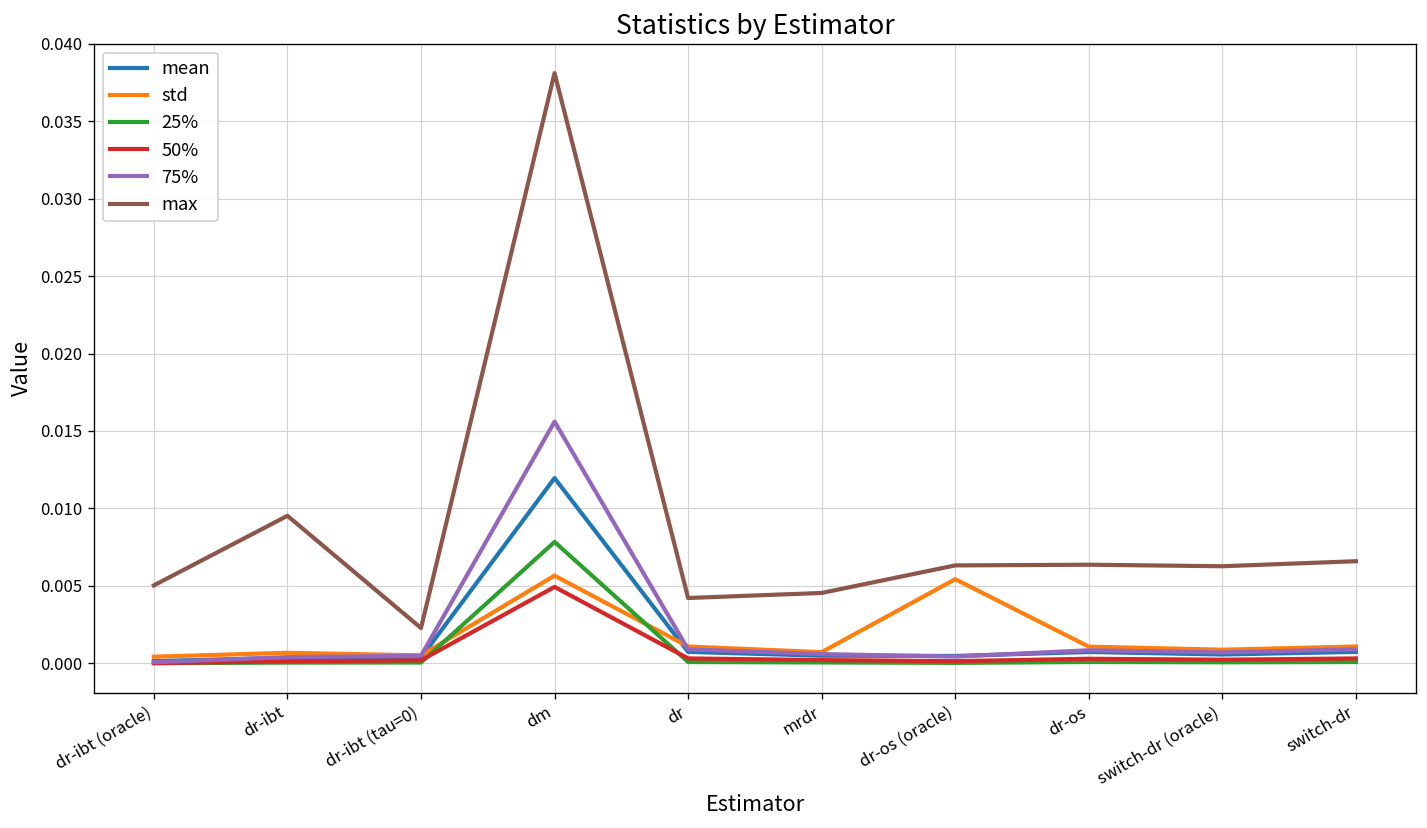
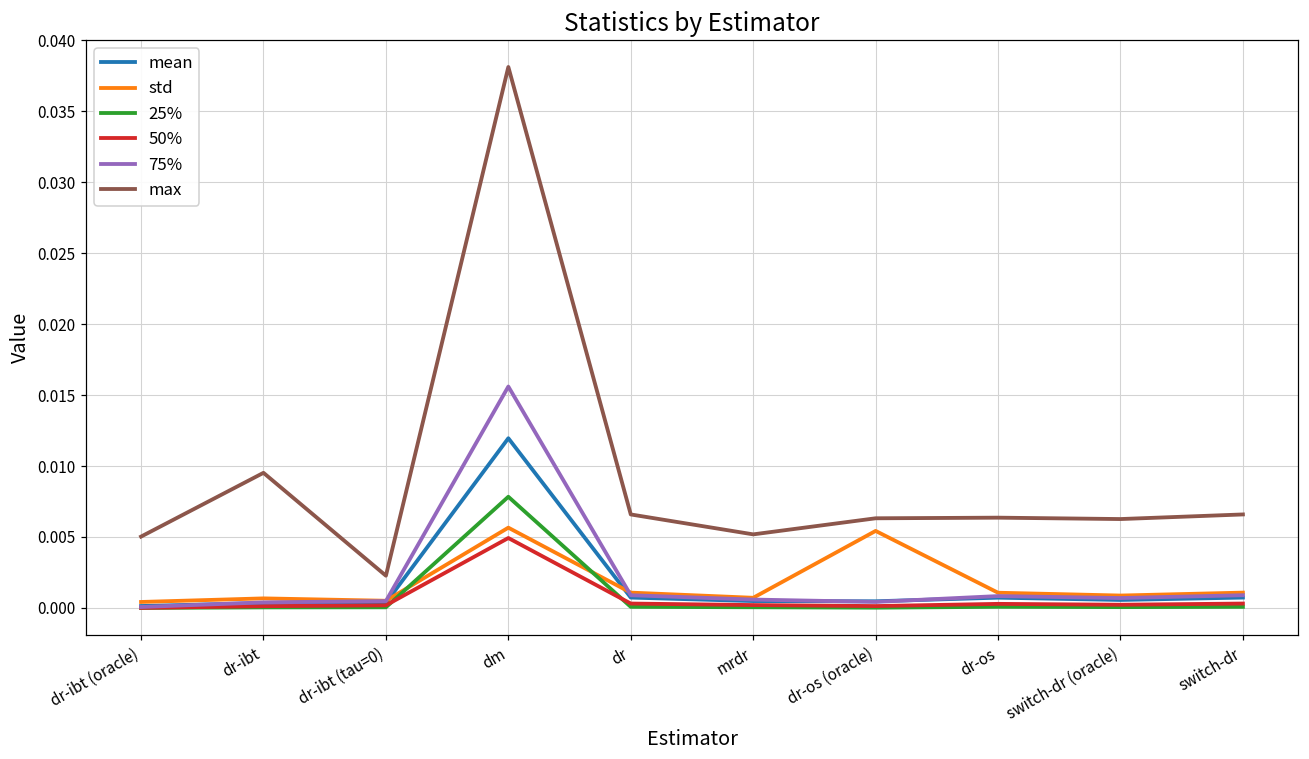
max, dr: 0.0042 -> 0.0066
max, mrdr: 0.0045 -> 0.0052
